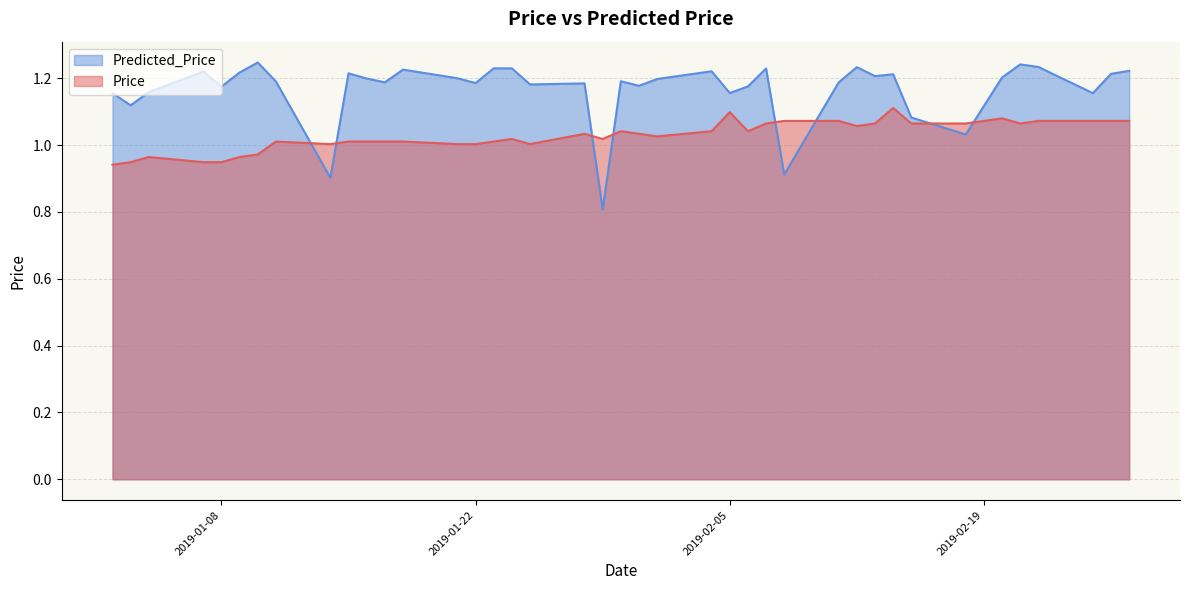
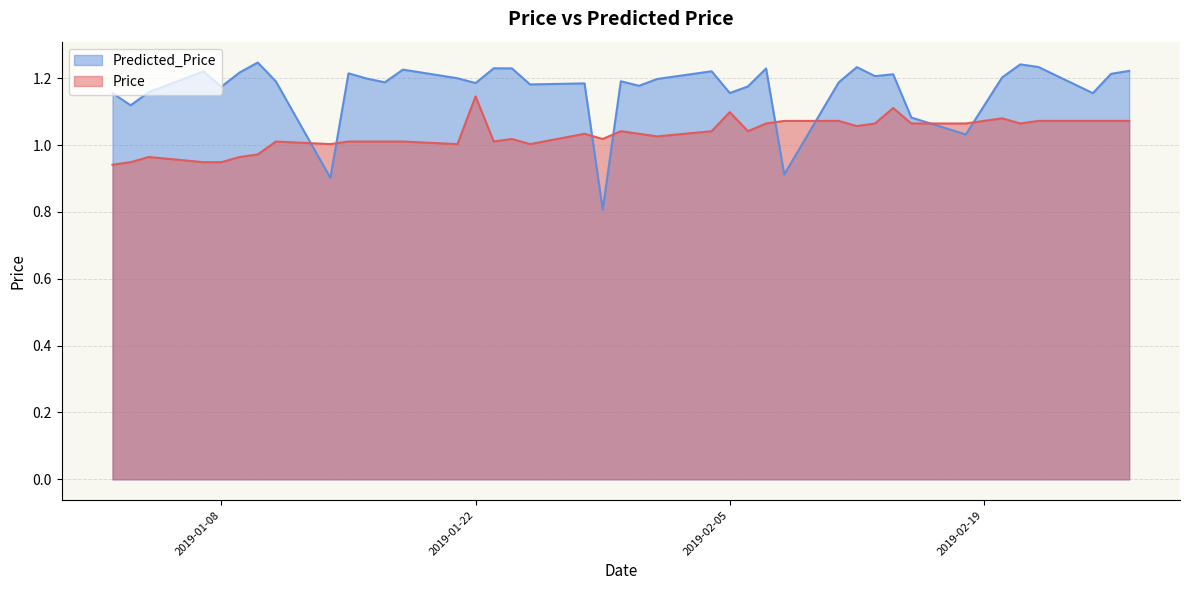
Price, 2019-01-22: 1.00 -> 1.15
